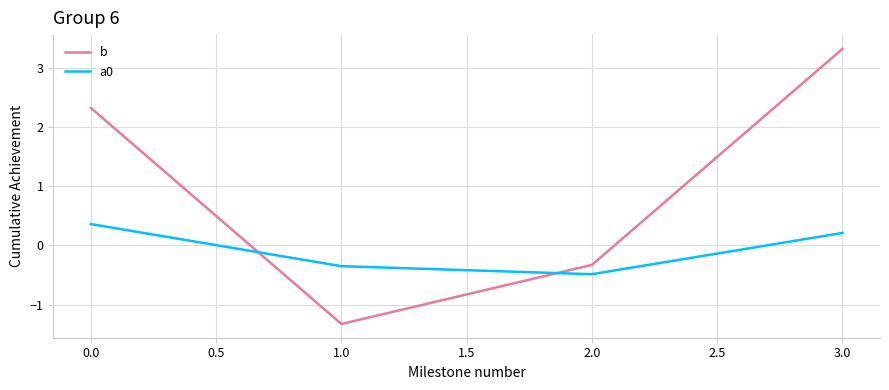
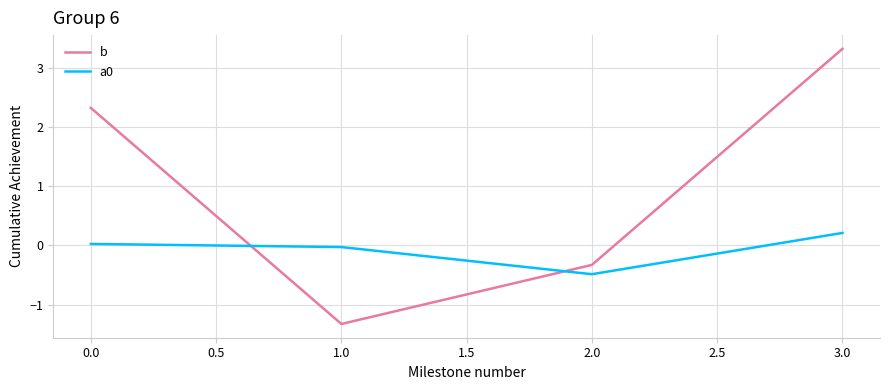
a0, 0.0: 0.4 -> 0.0
a0, 1.0: -0.4 -> 0.0
